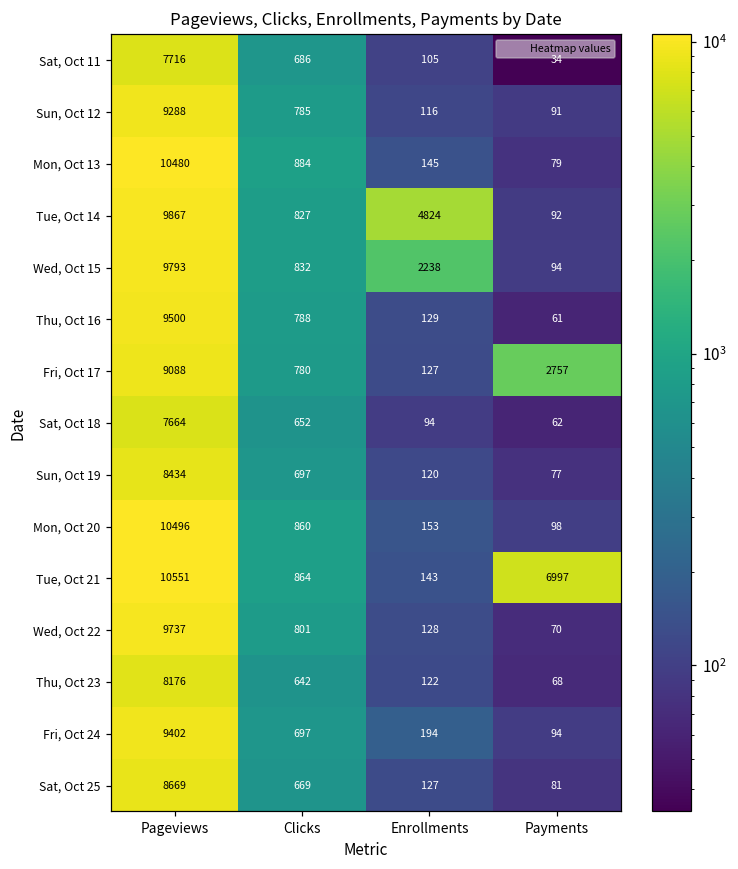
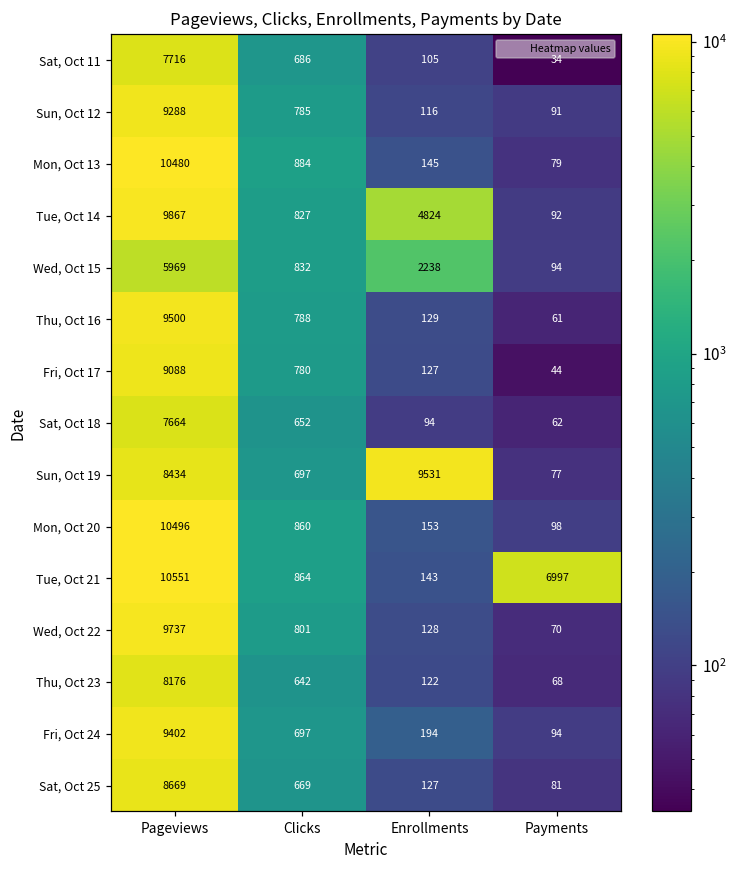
Wed, Oct 15, Pageviews: 9793 -> 5969
Fri, Oct 17, Payments: 2757 -> 44
Sun, Oct 19, Enrollments: 120 -> 9531
